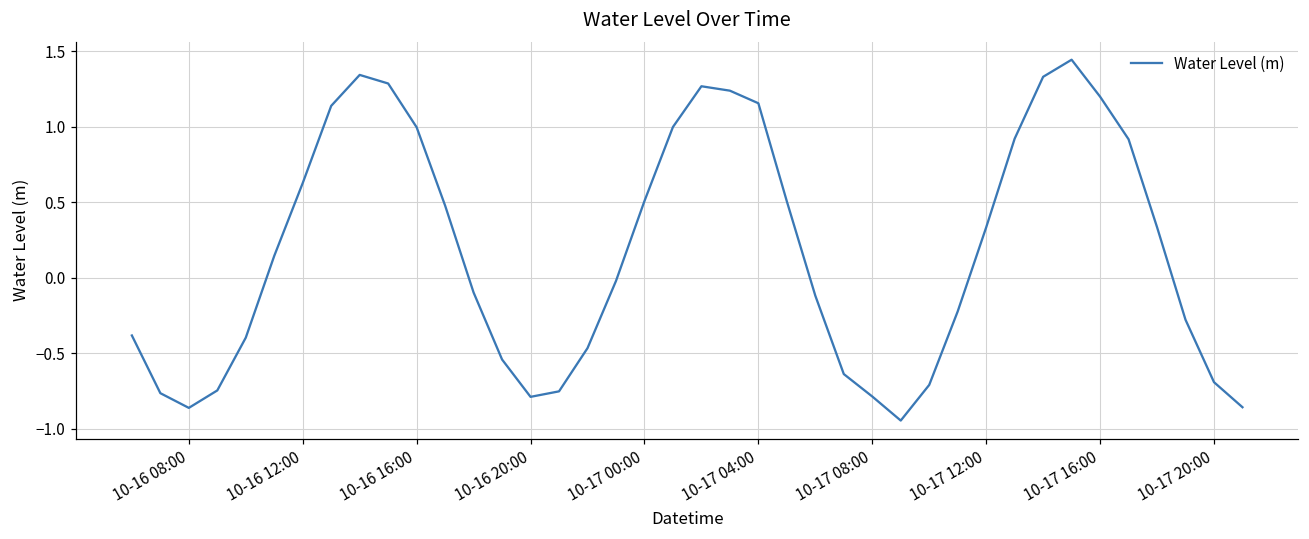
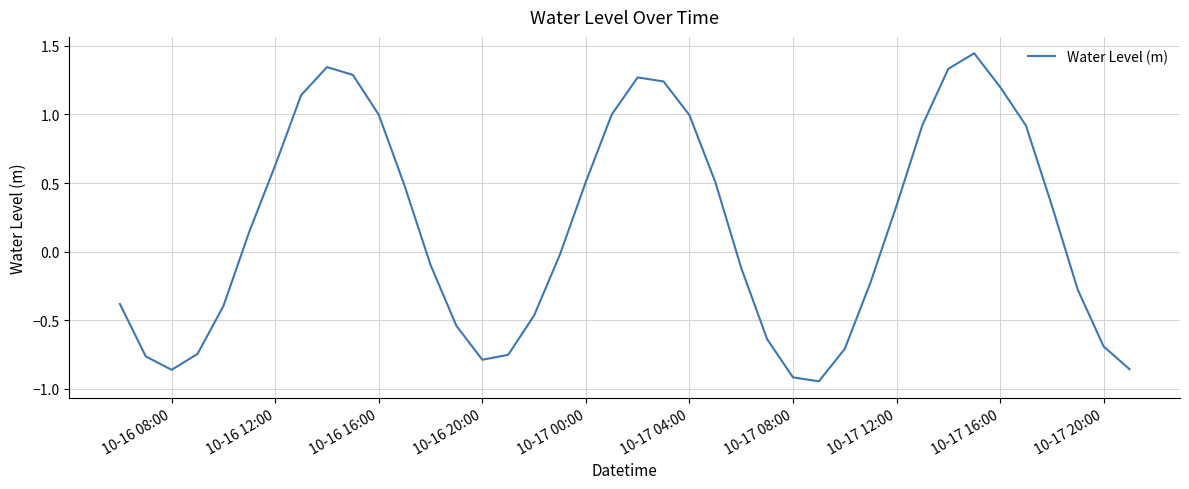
10-17 04:00: 1.16 -> 0.99
10-17 08:00: -0.79 -> -0.92
